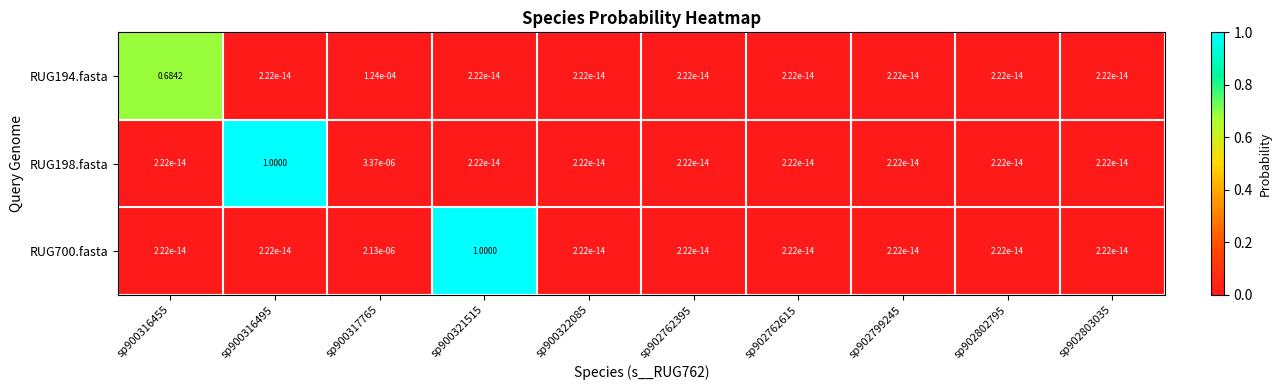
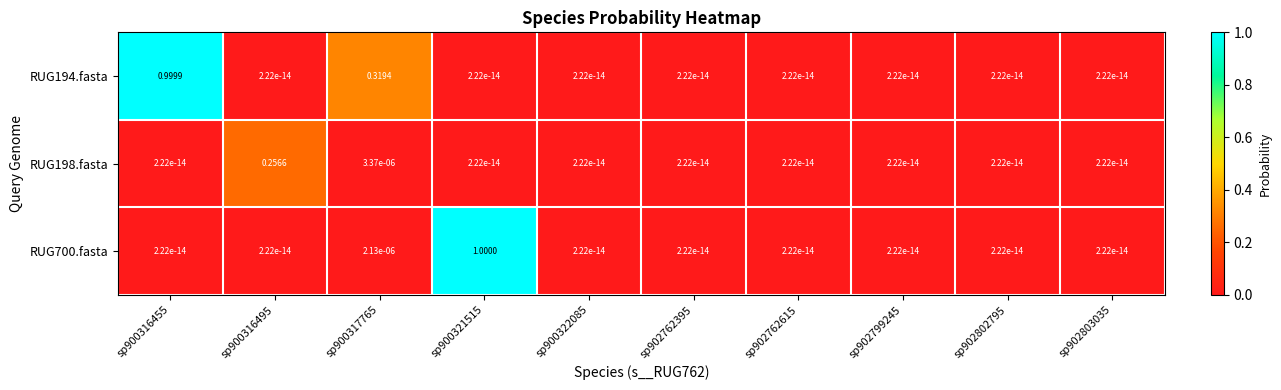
RUG194.fasta, sp900316455: 0.6842 -> 0.9999
RUG194.fasta, sp900317765: 1.24e-04 -> 0.3194
RUG198.fasta, sp900316495: 1.0000 -> 0.2566
